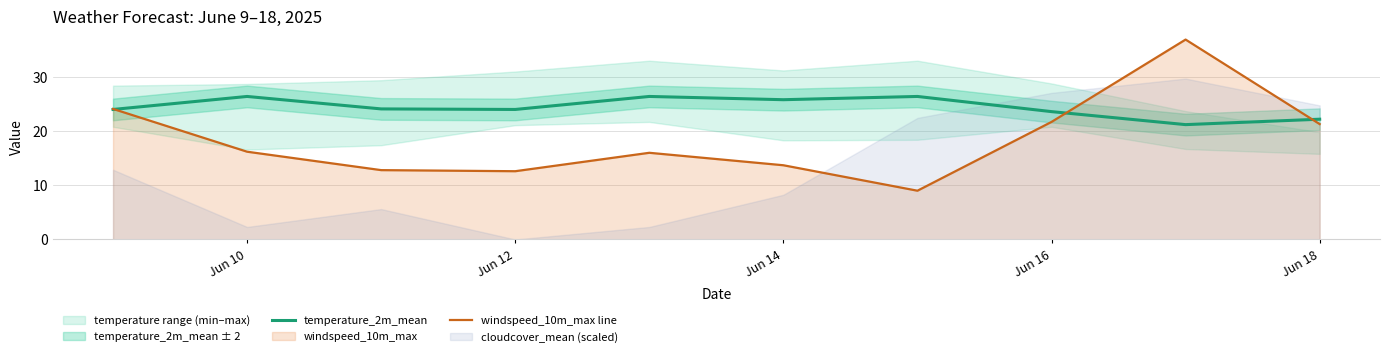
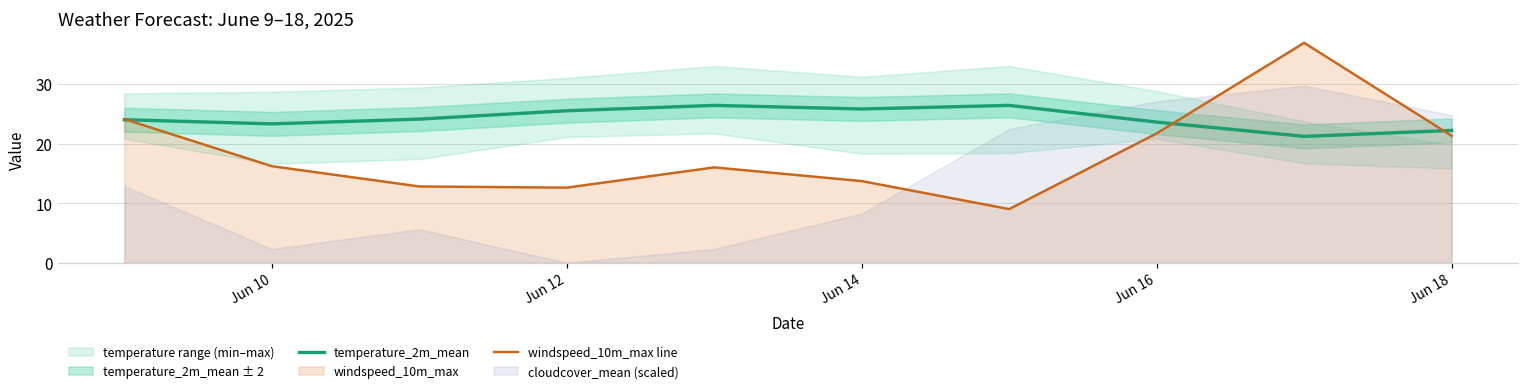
temperature_2m_mean, Jun 10: 26 -> 23
temperature_2m_mean, Jun 12: 24 -> 26
